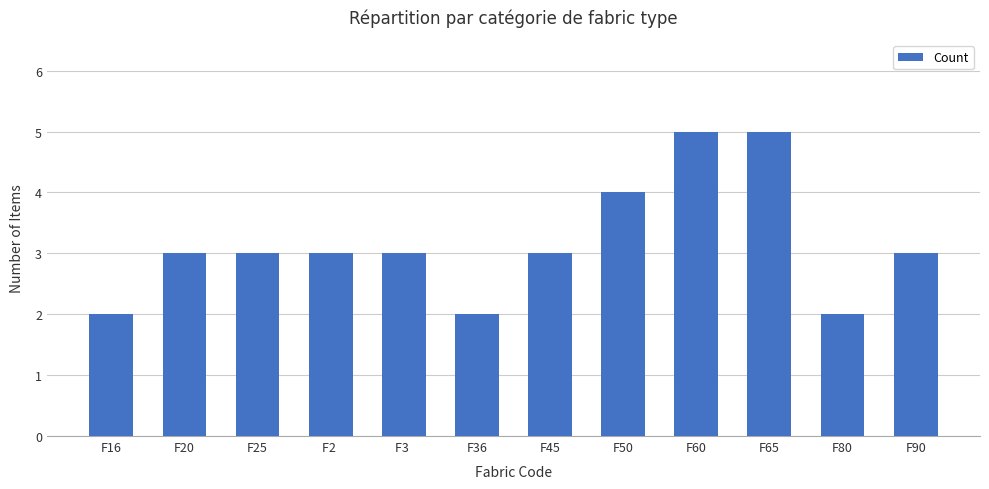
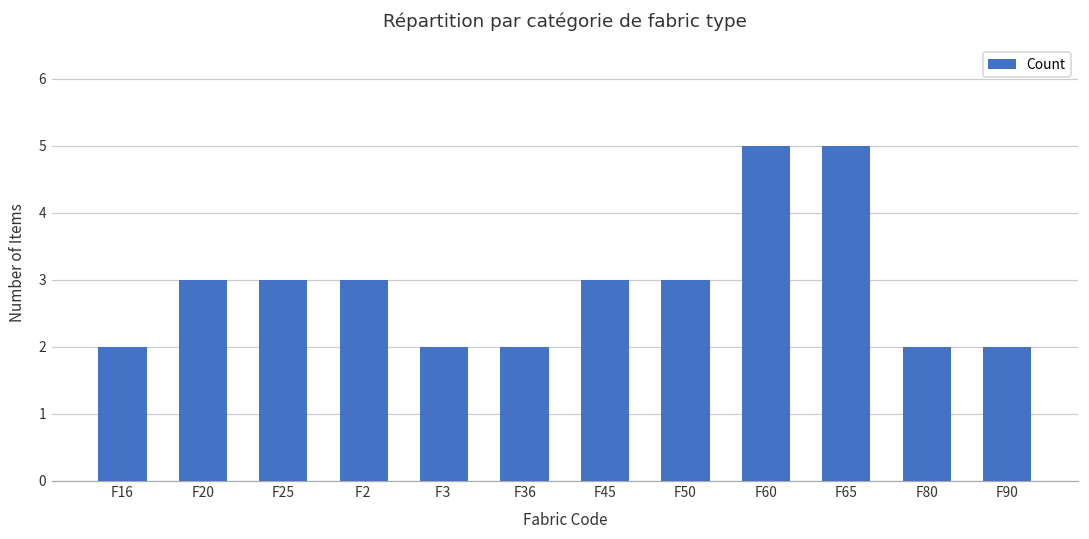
F3: 3 -> 2
F50: 4 -> 3
F90: 3 -> 2
